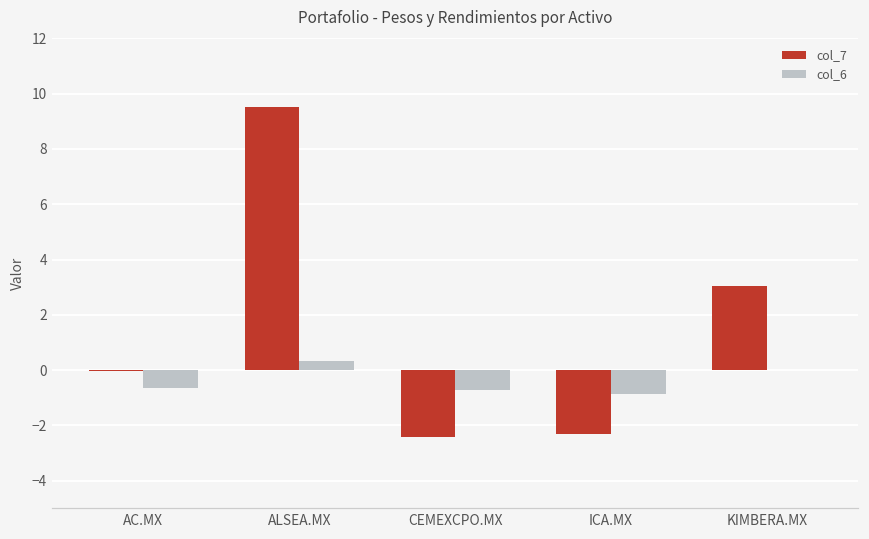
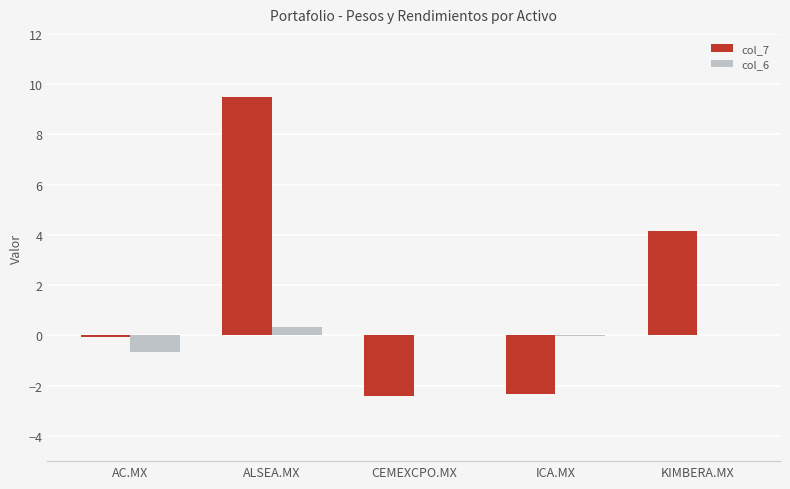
col_6, CEMEXCPO.MX: -0.7 -> 0.0
col_6, ICA.MX: -0.9 -> 0.0
col_7, KIMBERA.MX: 3.1 -> 4.2
